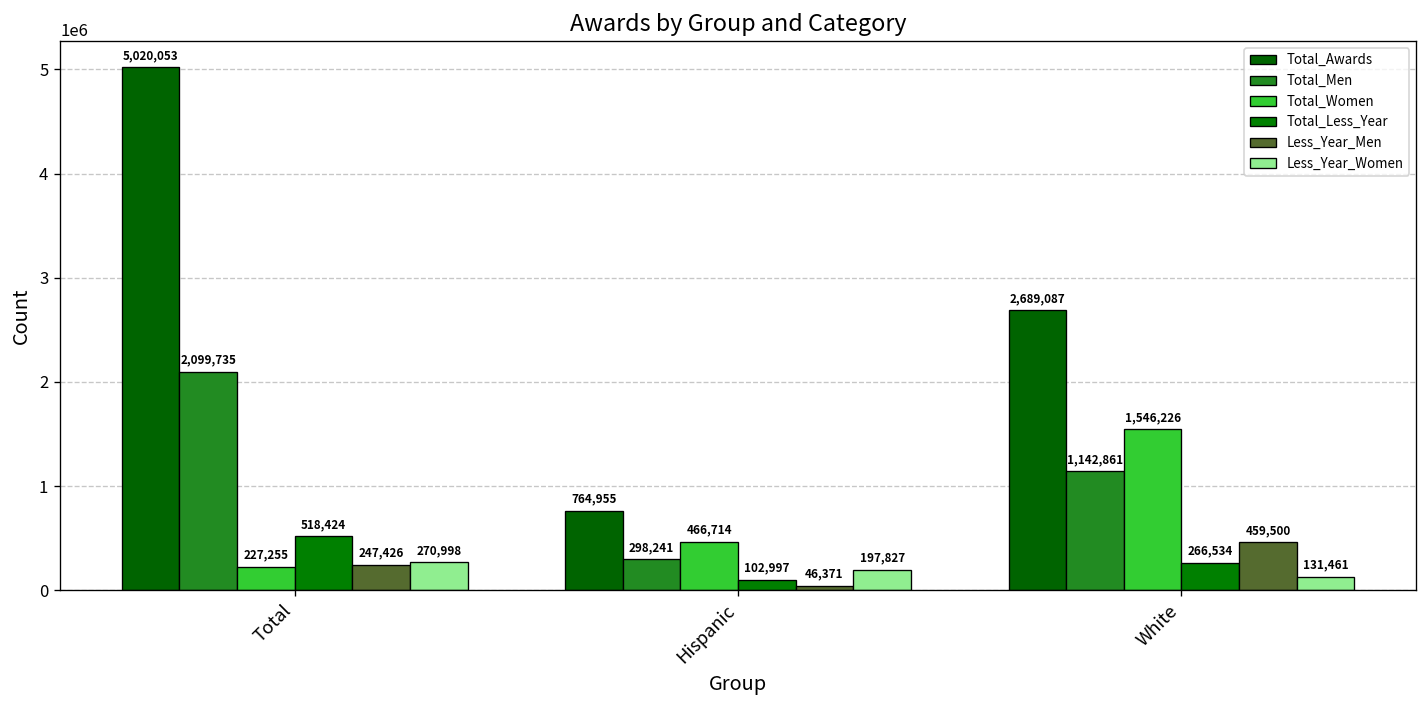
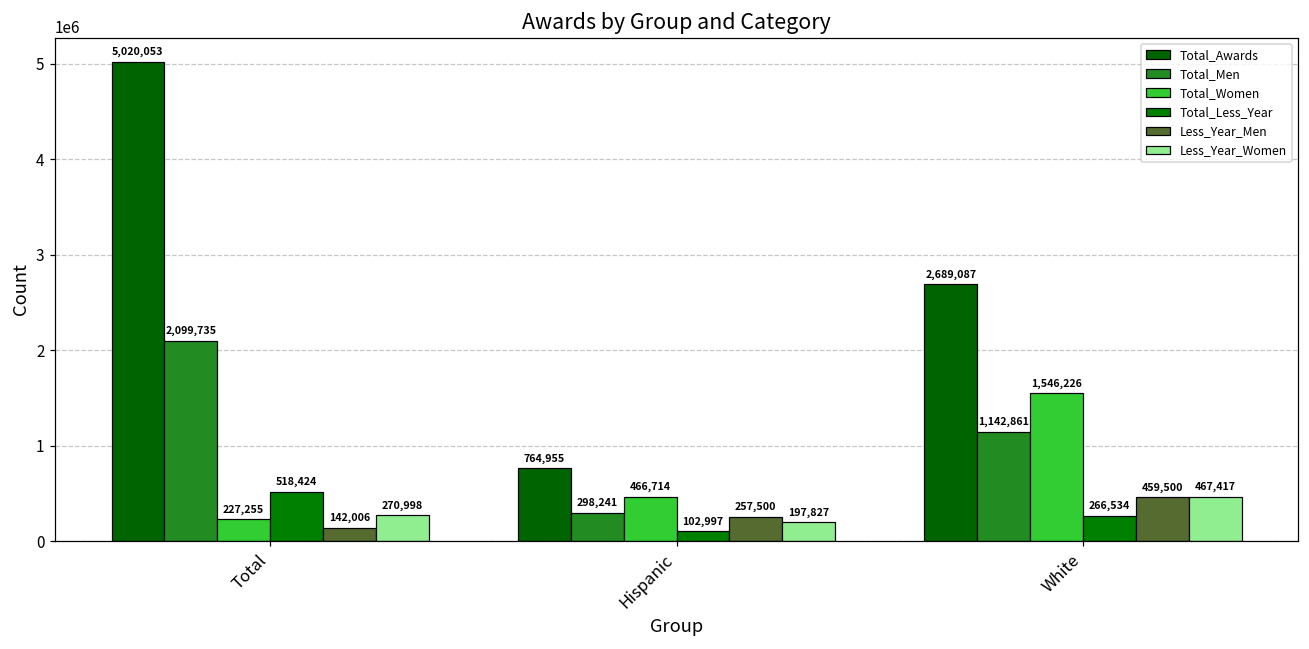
Less_Year_Men, Total: 247,426 -> 142,006
Less_Year_Men, Hispanic: 46,371 -> 257,500
Less_Year_Women, White: 131,461 -> 467,417
